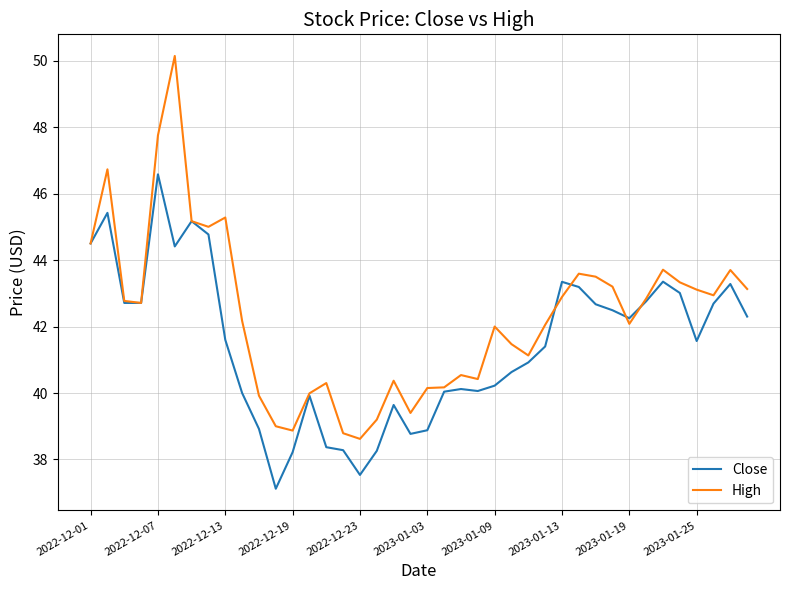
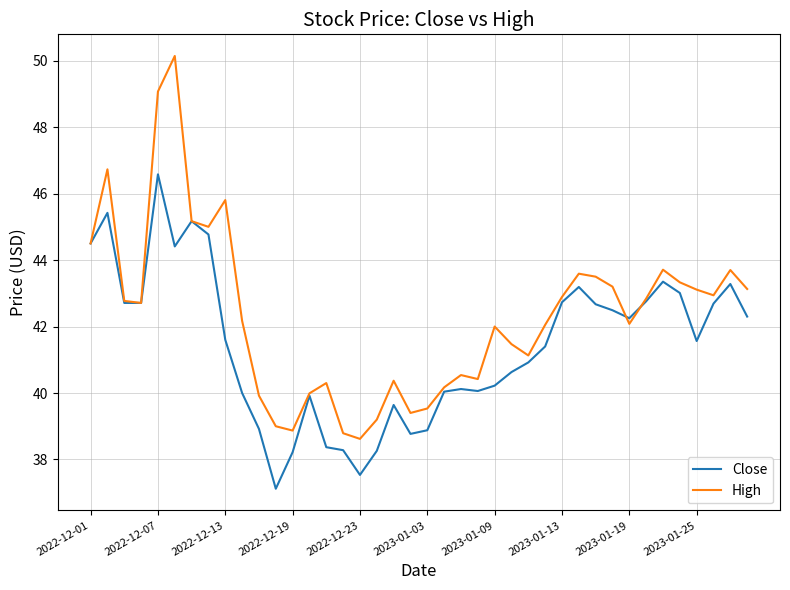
High, 2022-12-07: 47.8 -> 49.1
High, 2022-12-13: 45.3 -> 45.8
High, 2023-01-03: 40.2 -> 39.5
Close, 2023-01-13: 43.3 -> 42.7
